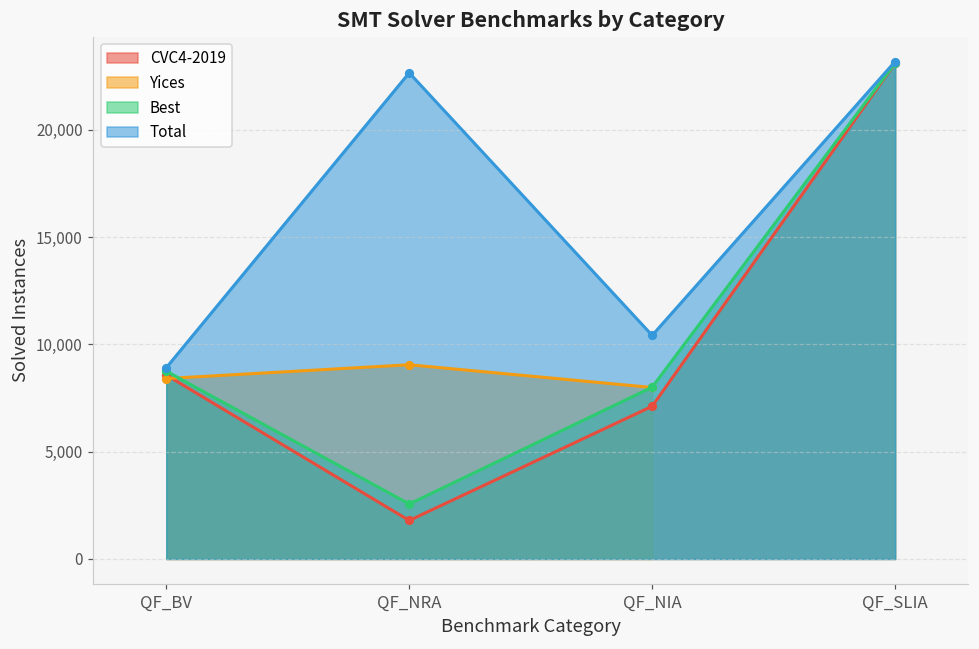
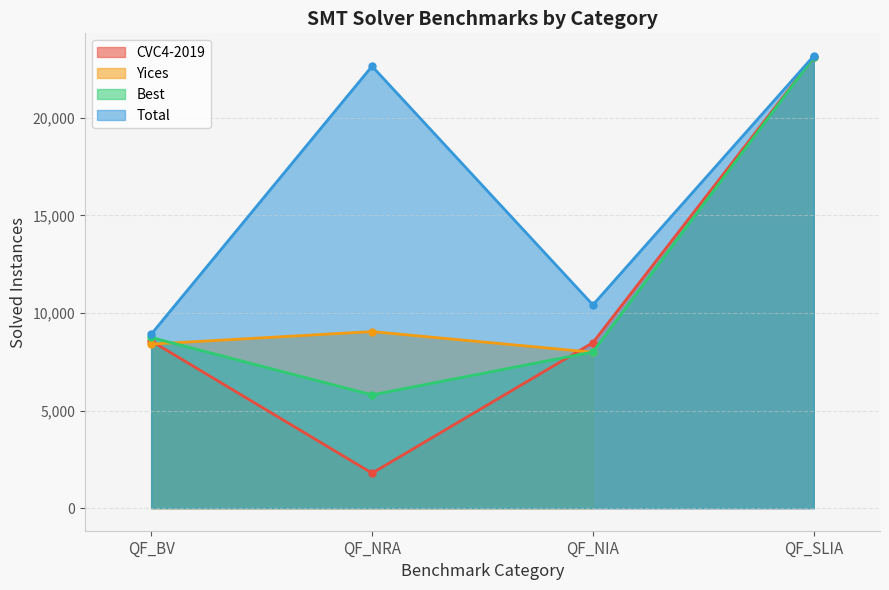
Best, QF_NRA: 2,600 -> 5,800
CVC4-2019, QF_NIA: 7,100 -> 8,500
